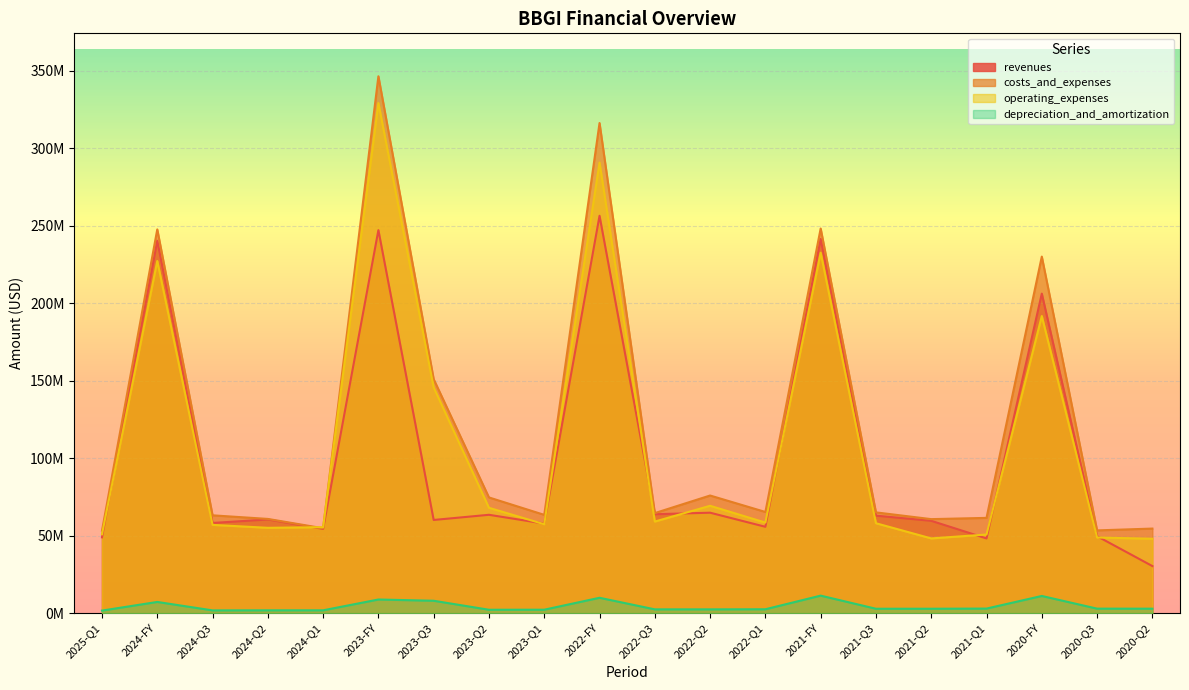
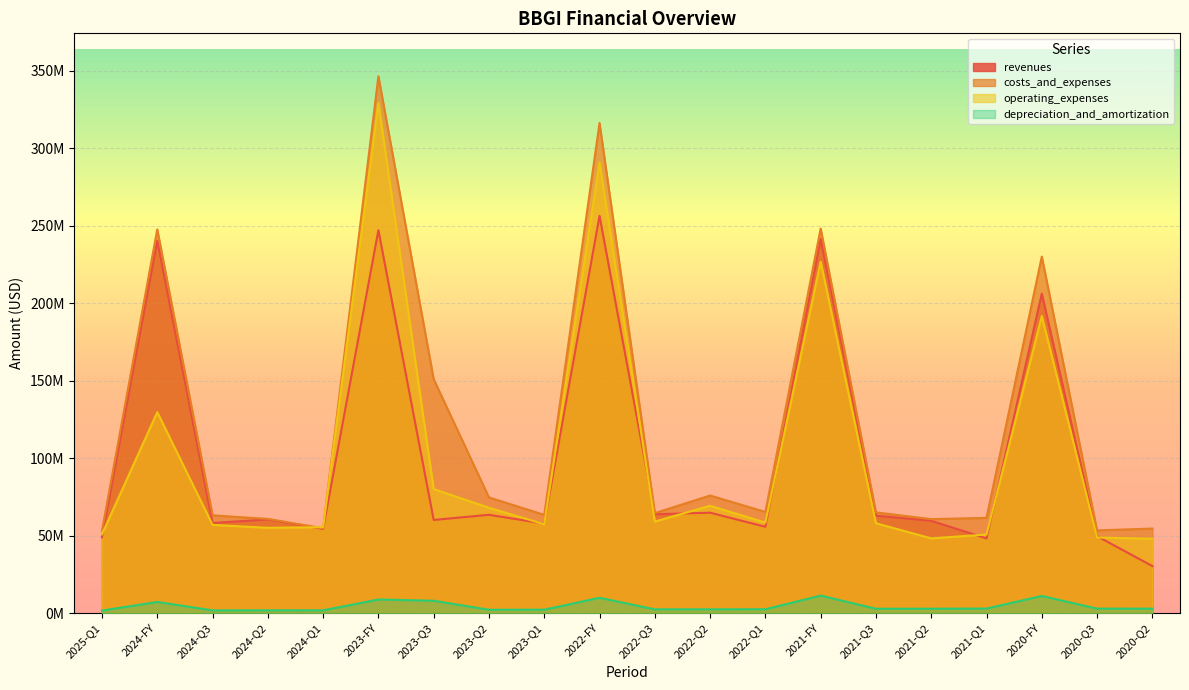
operating_expenses, 2024-FY: 227000000 -> 130000000
operating_expenses, 2023-Q3: 146000000 -> 80000000
operating_expenses, 2021-FY: 233000000 -> 227000000
